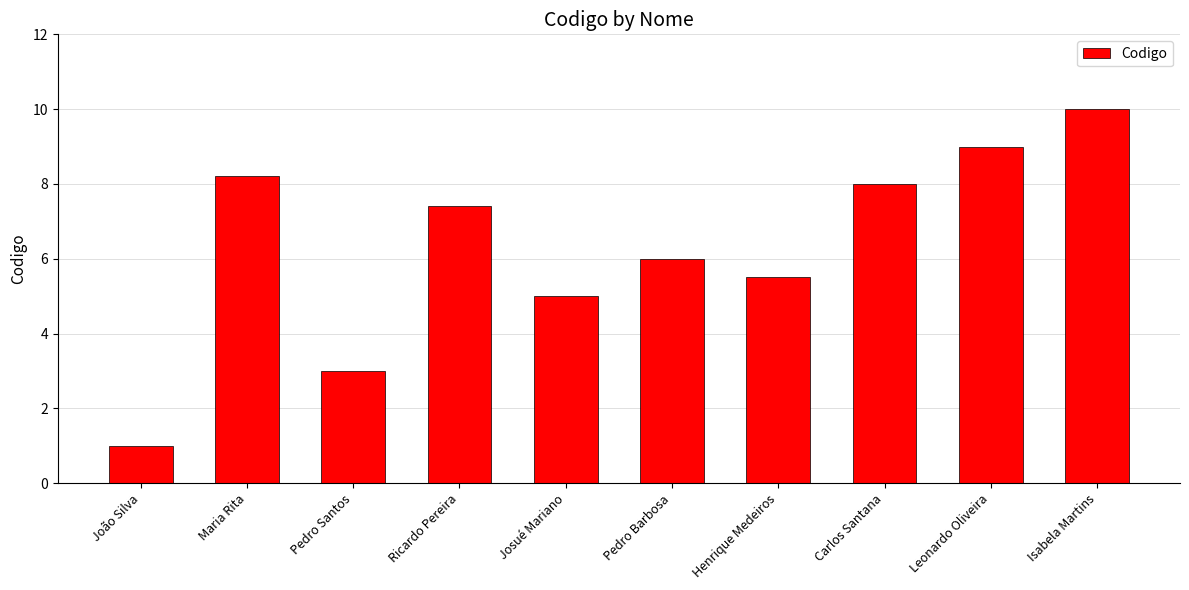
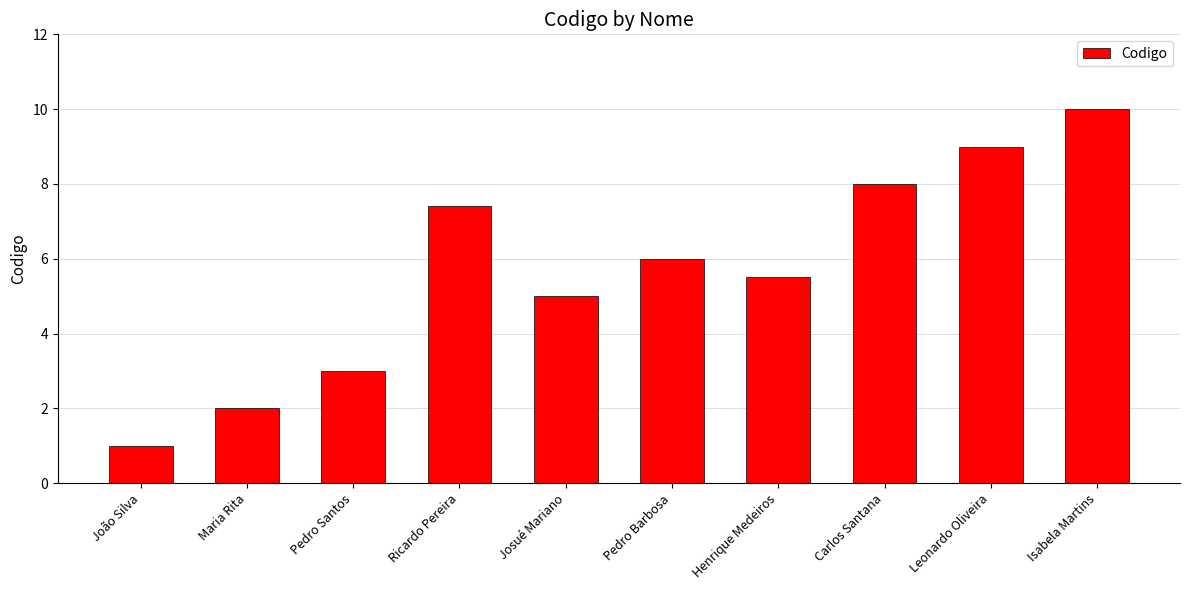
Maria Rita: 8.2 -> 2.0
